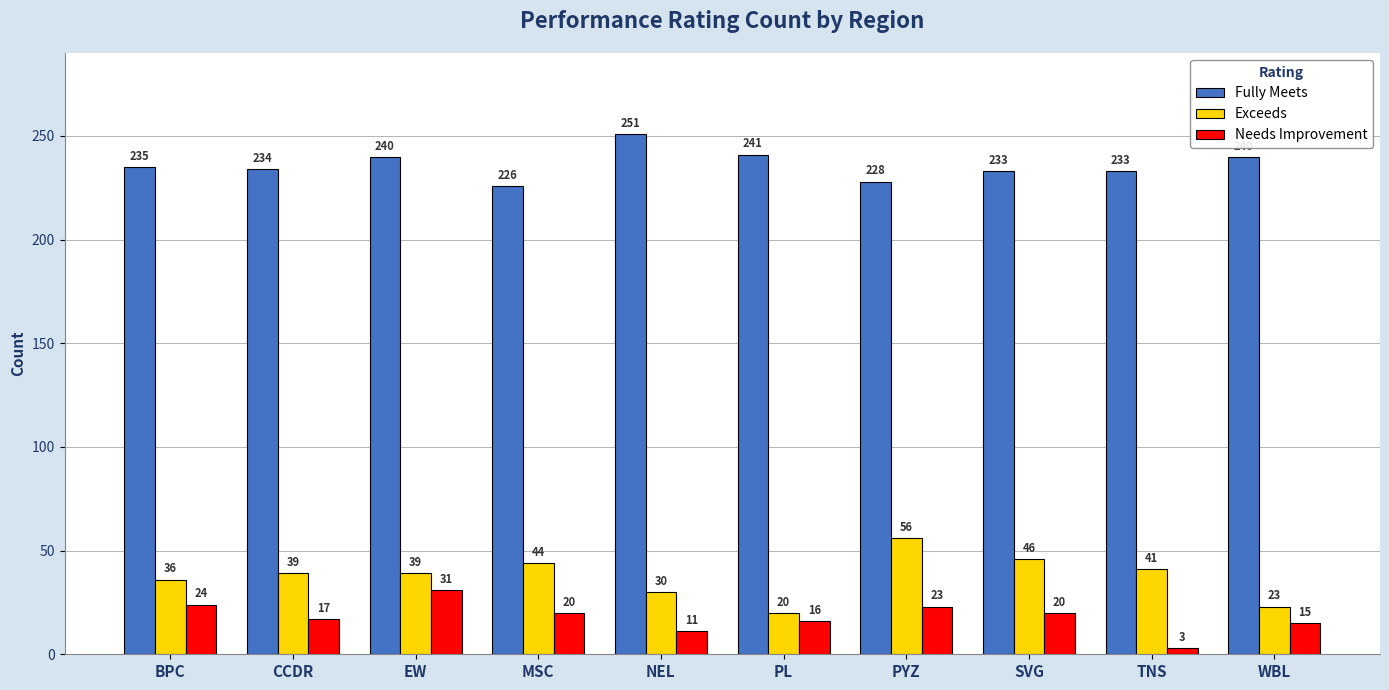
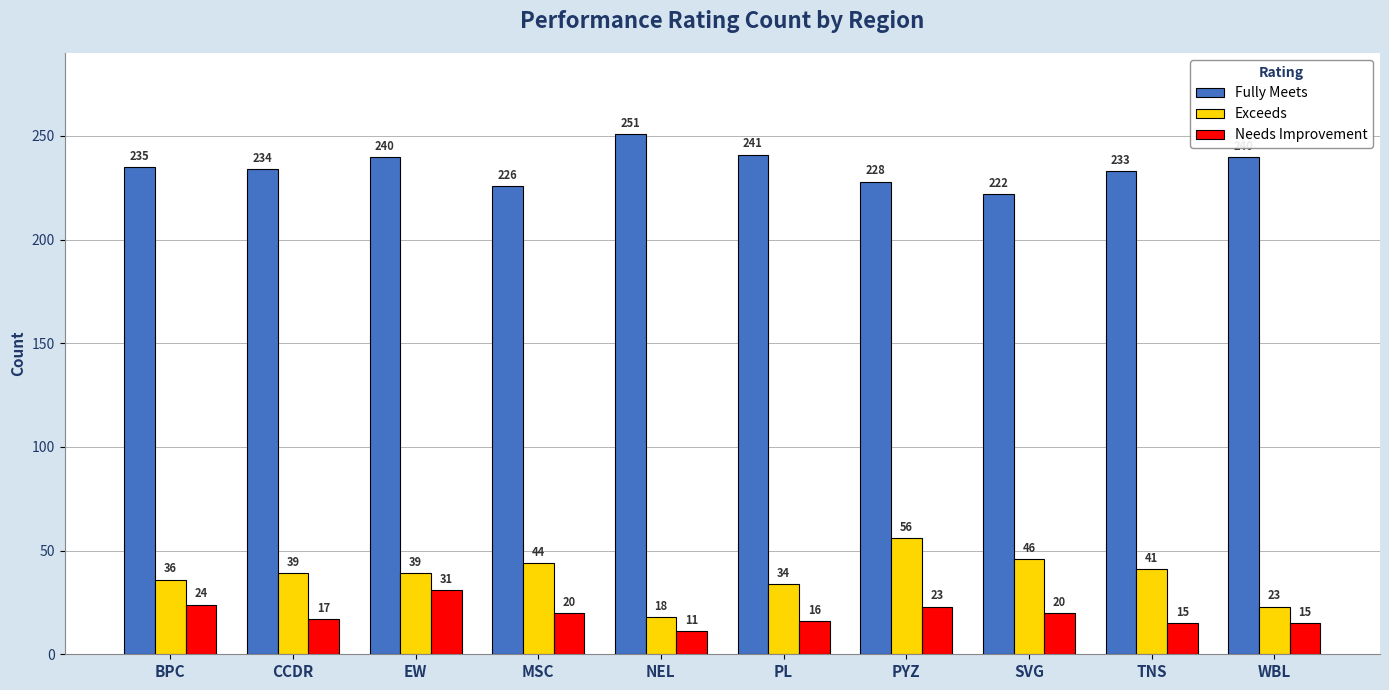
Exceeds, NEL: 30 -> 18
Exceeds, PL: 20 -> 34
Fully Meets, SVG: 233 -> 222
Needs Improvement, TNS: 3 -> 15
